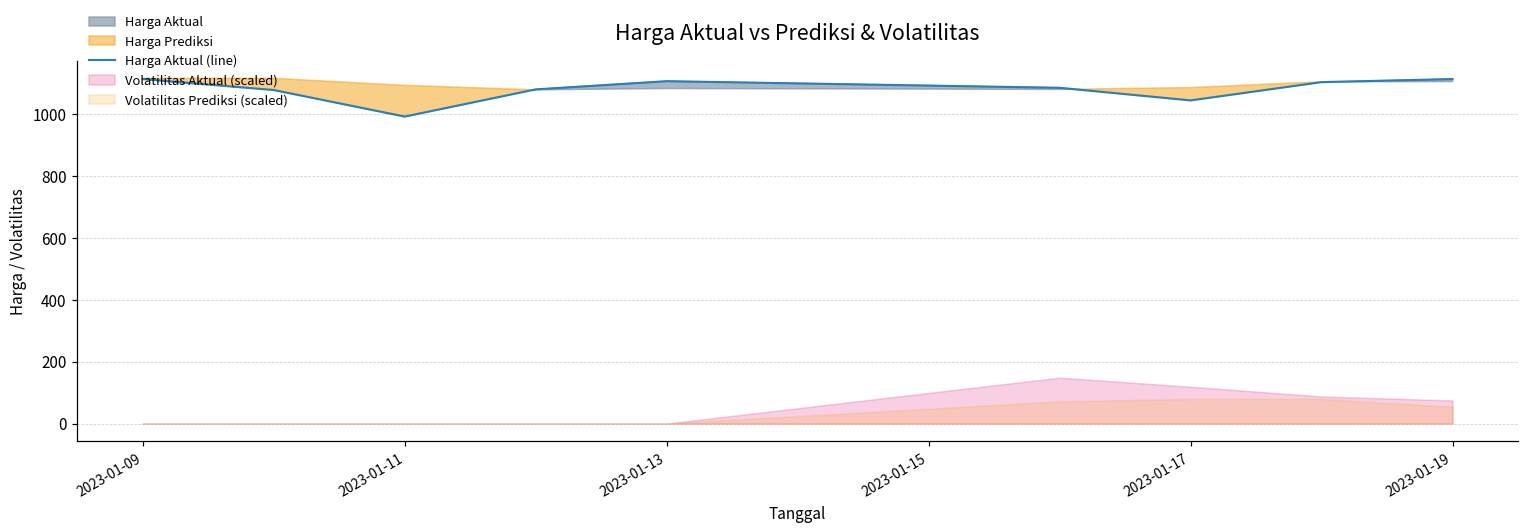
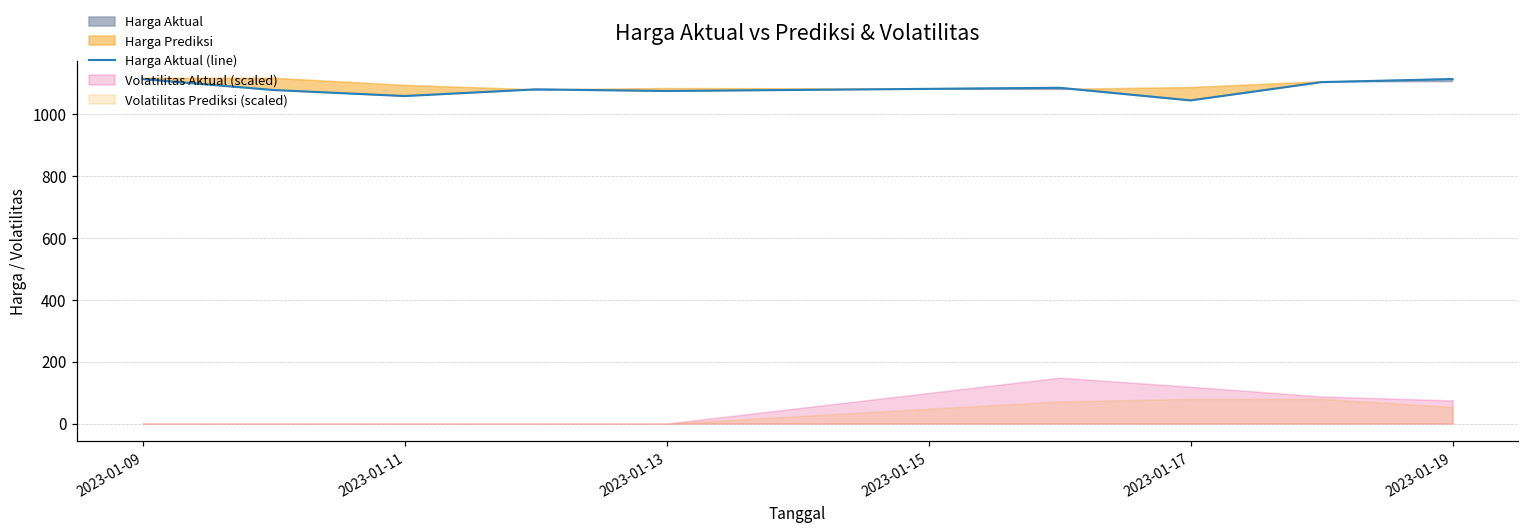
Harga Aktual (line), 2023-01-11: 990 -> 1060
Harga Aktual (line), 2023-01-13: 1100 -> 1070
